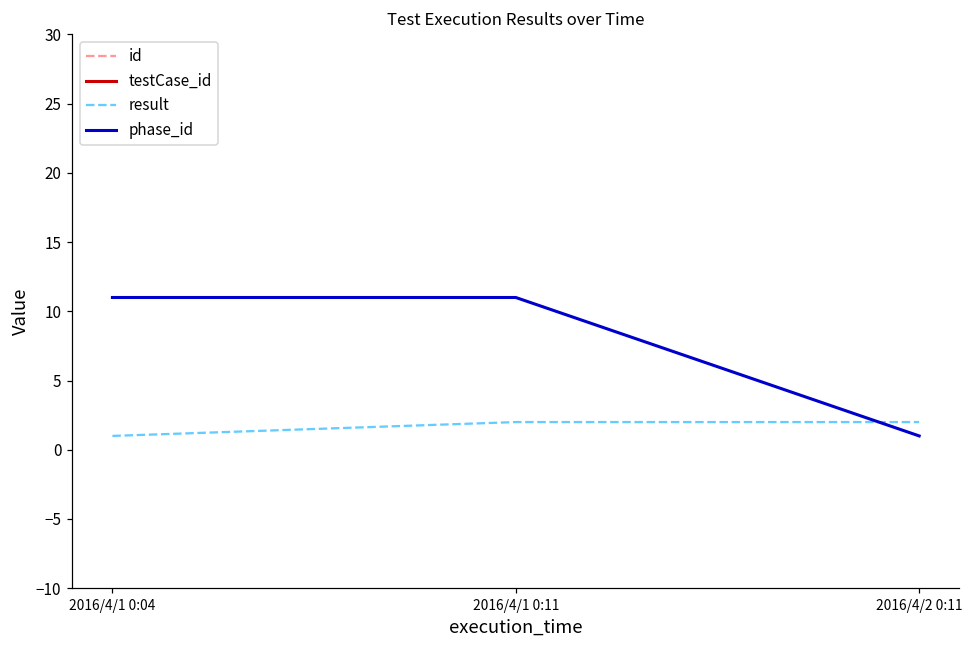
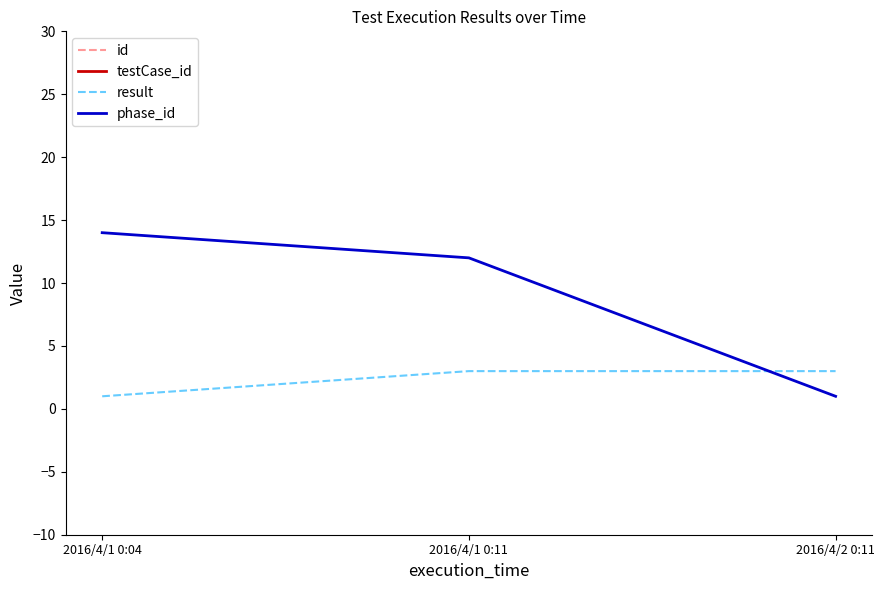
phase_id, 2016/4/1 0:04: 11 -> 14
result, 2016/4/1 0:11: 2 -> 3
phase_id, 2016/4/1 0:11: 11 -> 12
result, 2016/4/2 0:11: 2 -> 3
